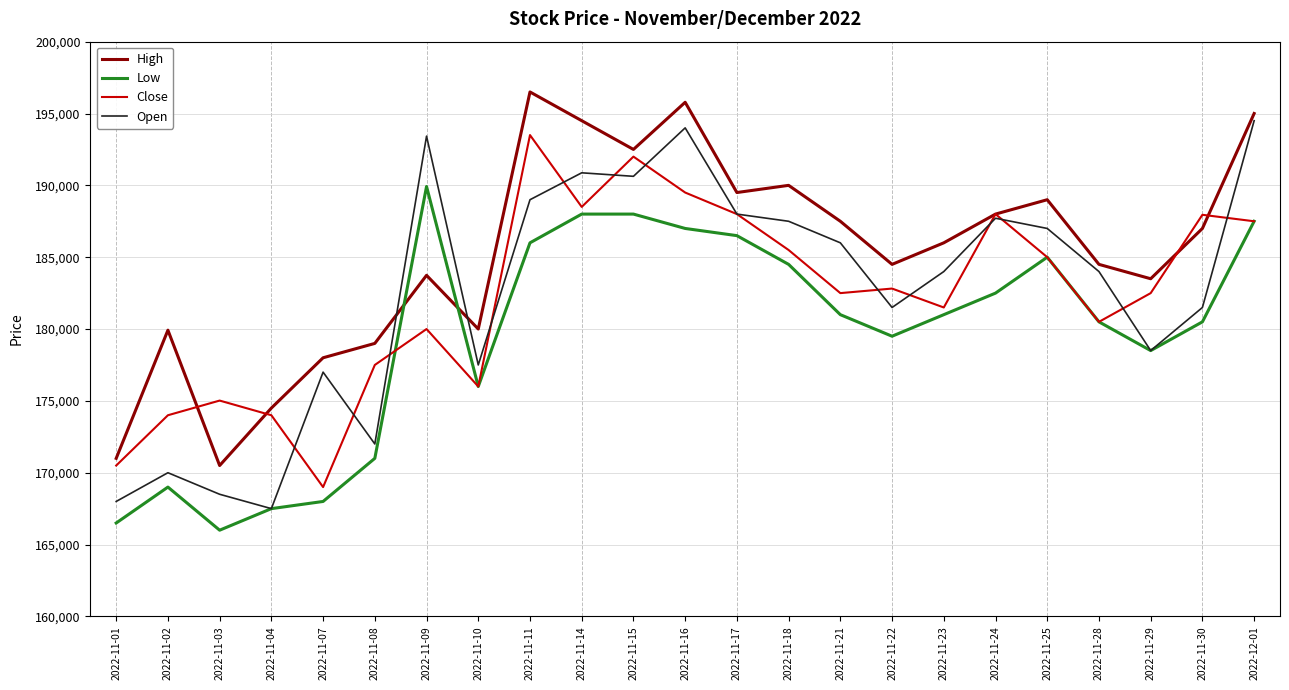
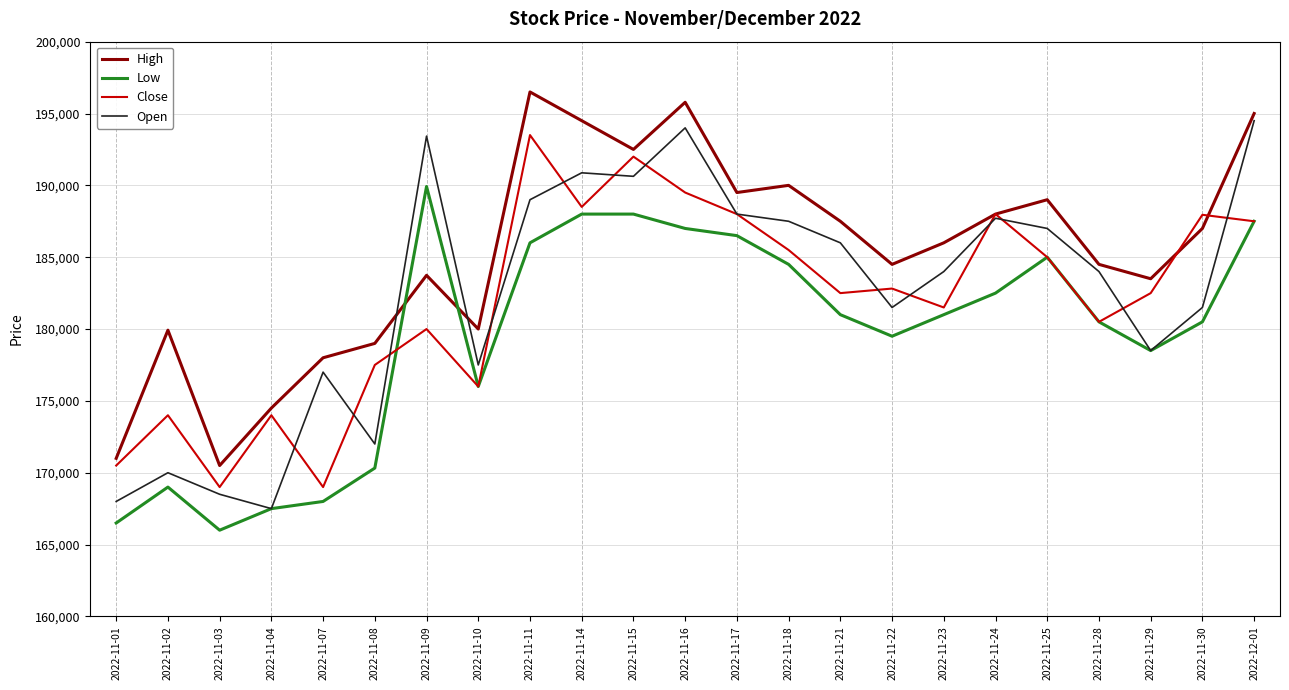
Close, 2022-11-03: 175,000 -> 169,000
Low, 2022-11-08: 171,000 -> 170,300
